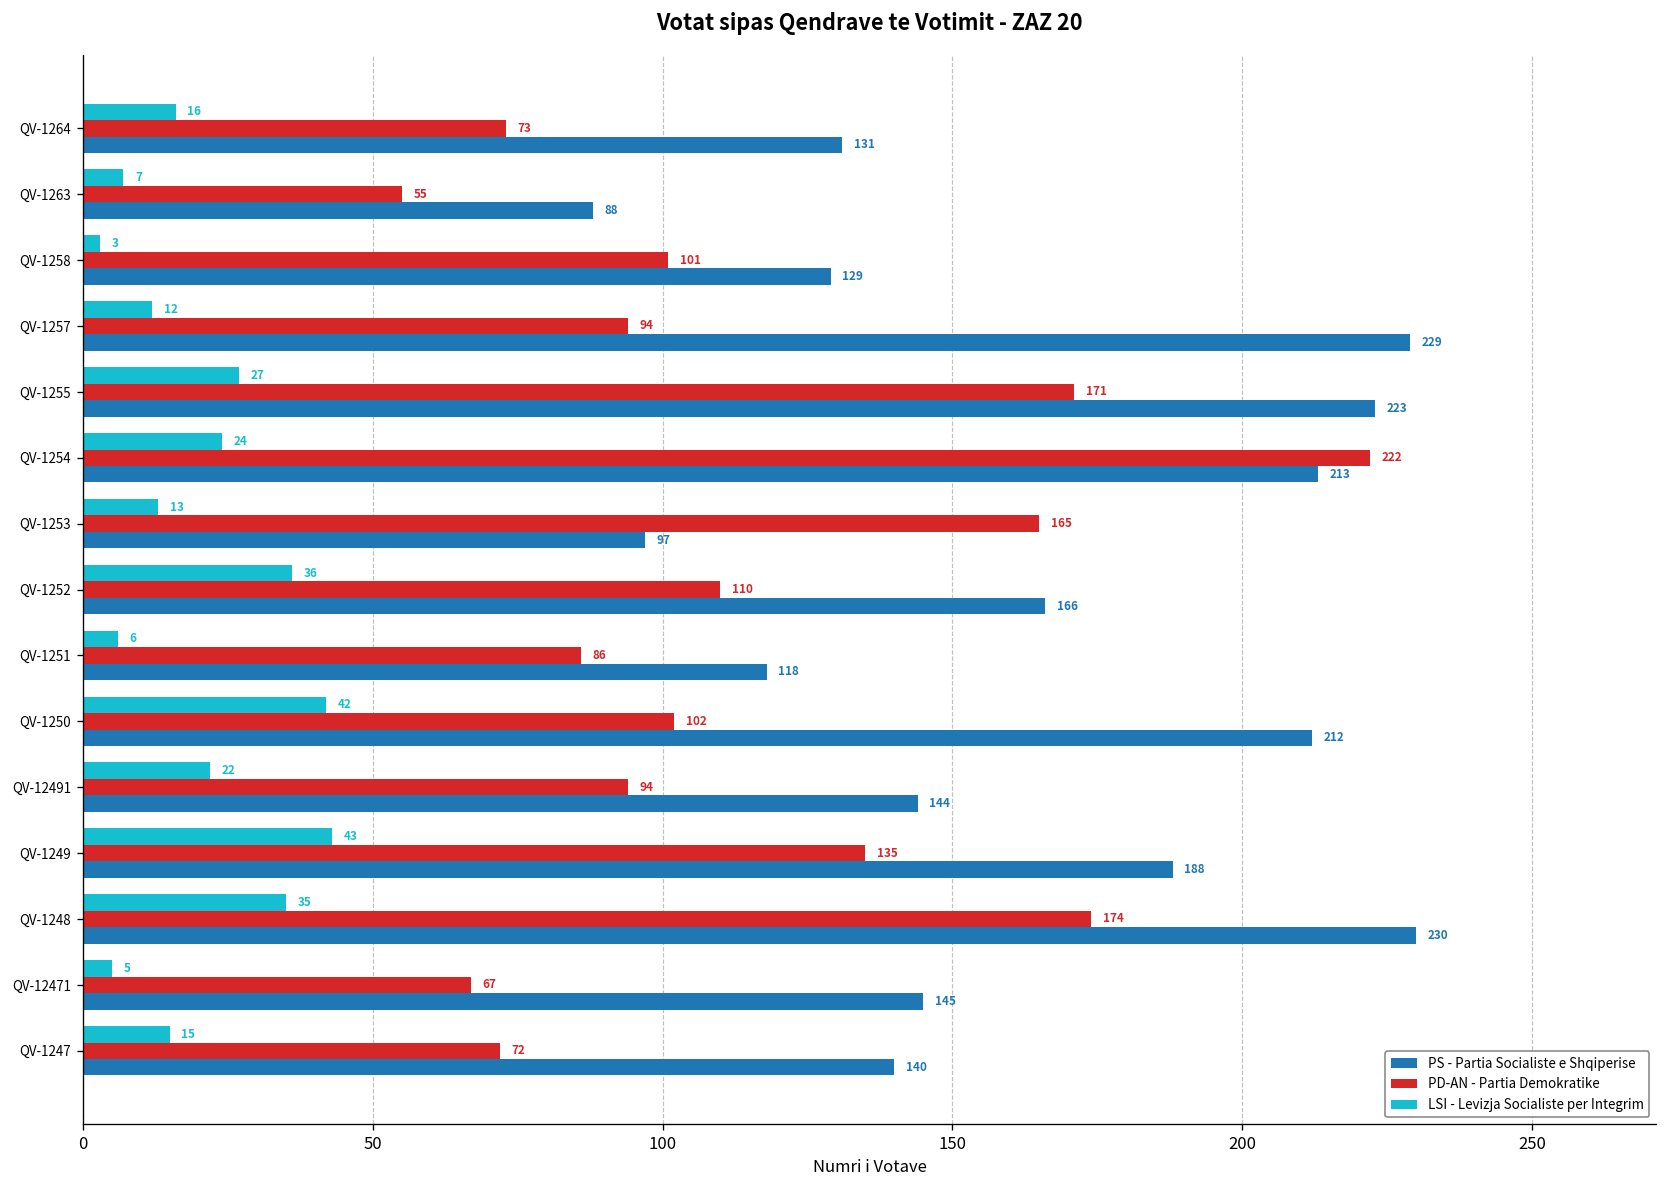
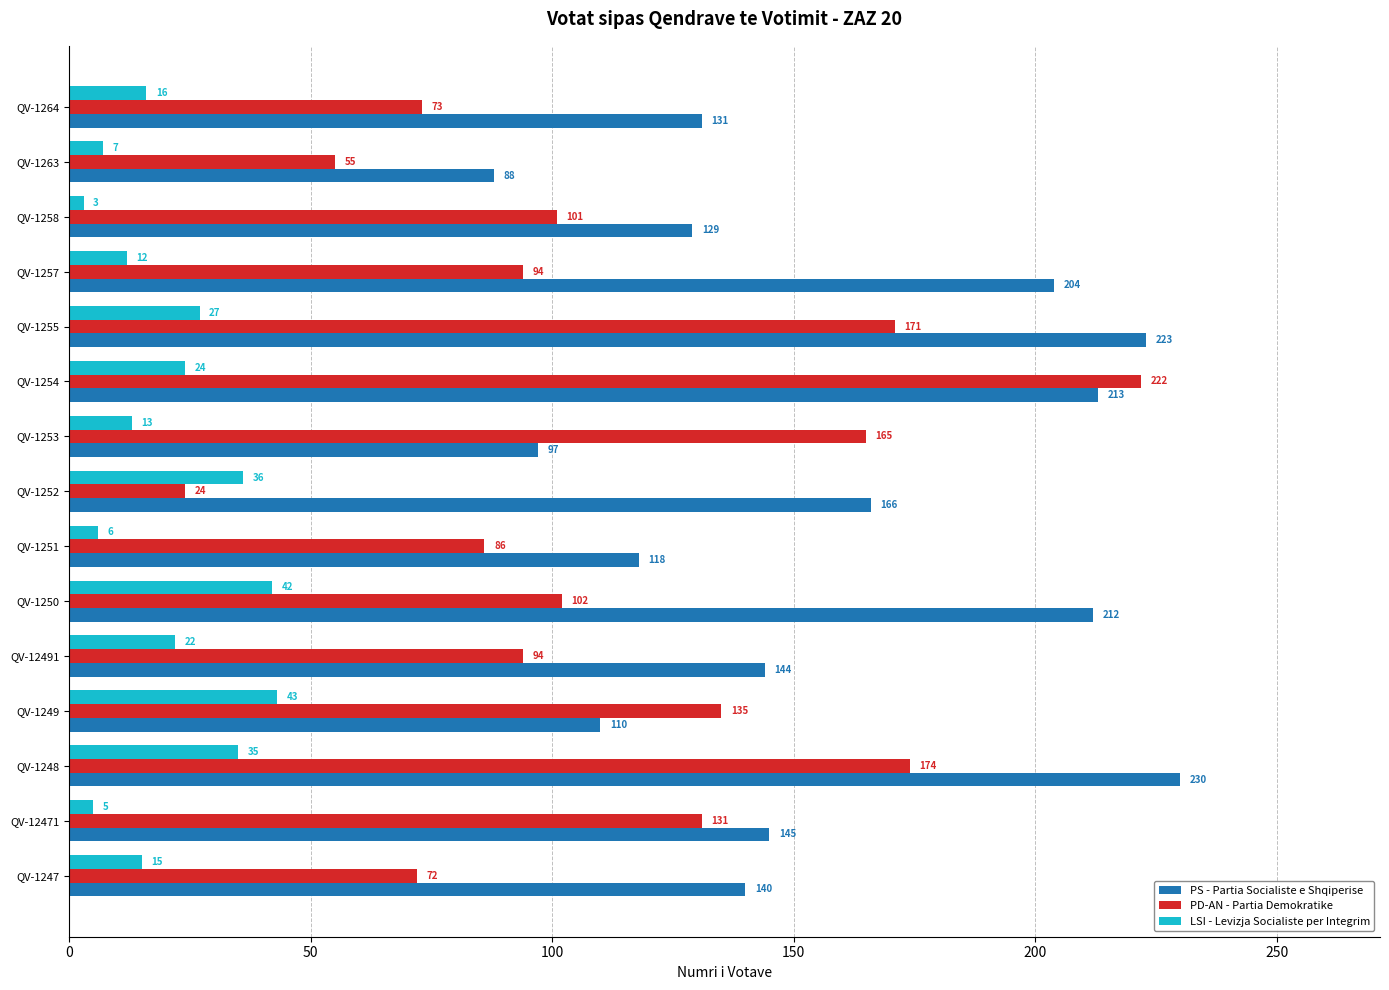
PS - Partia Socialiste e Shqiperise, QV-1257: 229 -> 204
PD-AN - Partia Demokratike, QV-1252: 110 -> 24
PS - Partia Socialiste e Shqiperise, QV-1249: 188 -> 110
PD-AN - Partia Demokratike, QV-12471: 67 -> 131
